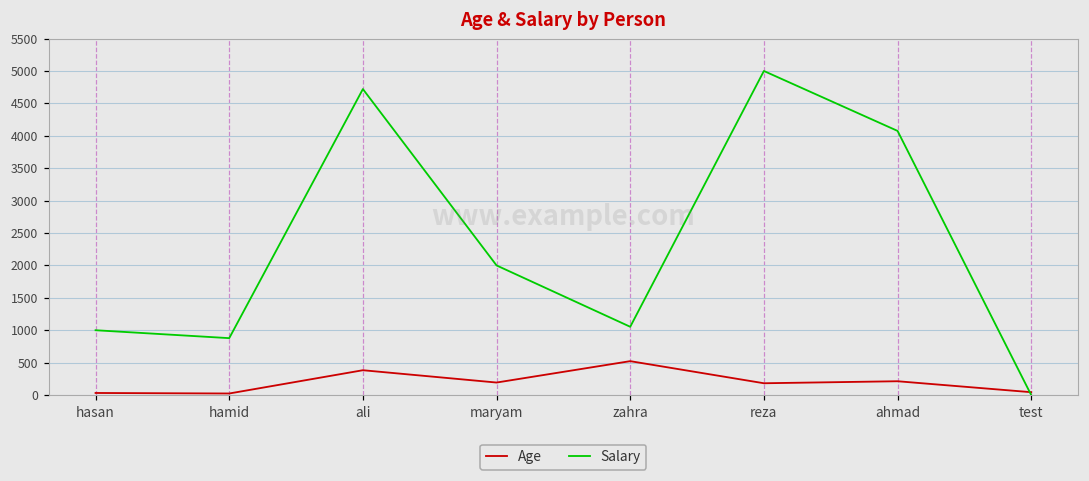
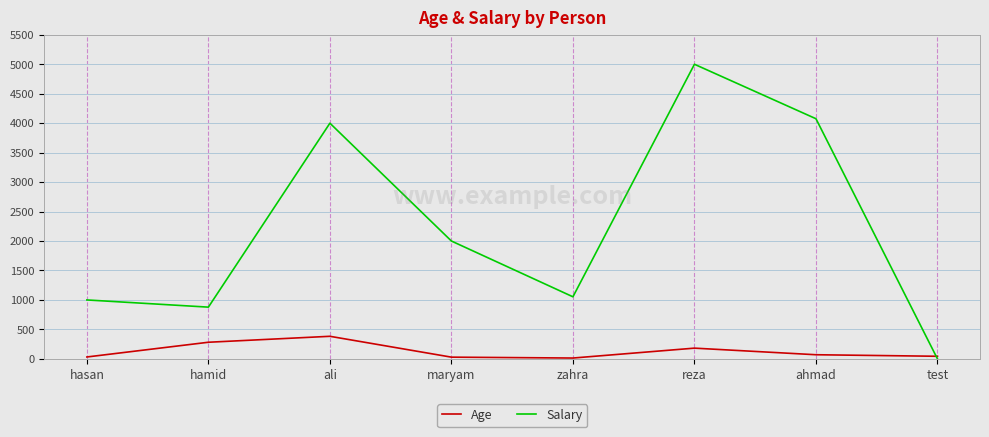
Age, hamid: 0 -> 300
Salary, ali: 4700 -> 4000
Age, maryam: 200 -> 0
Age, zahra: 500 -> 0
Age, ahmad: 200 -> 100
